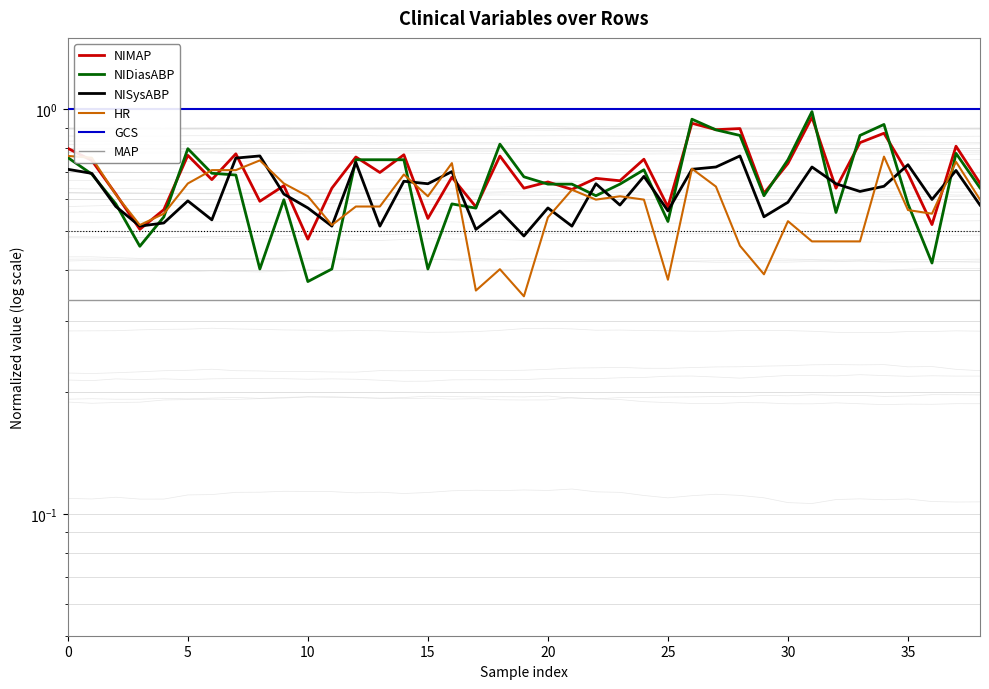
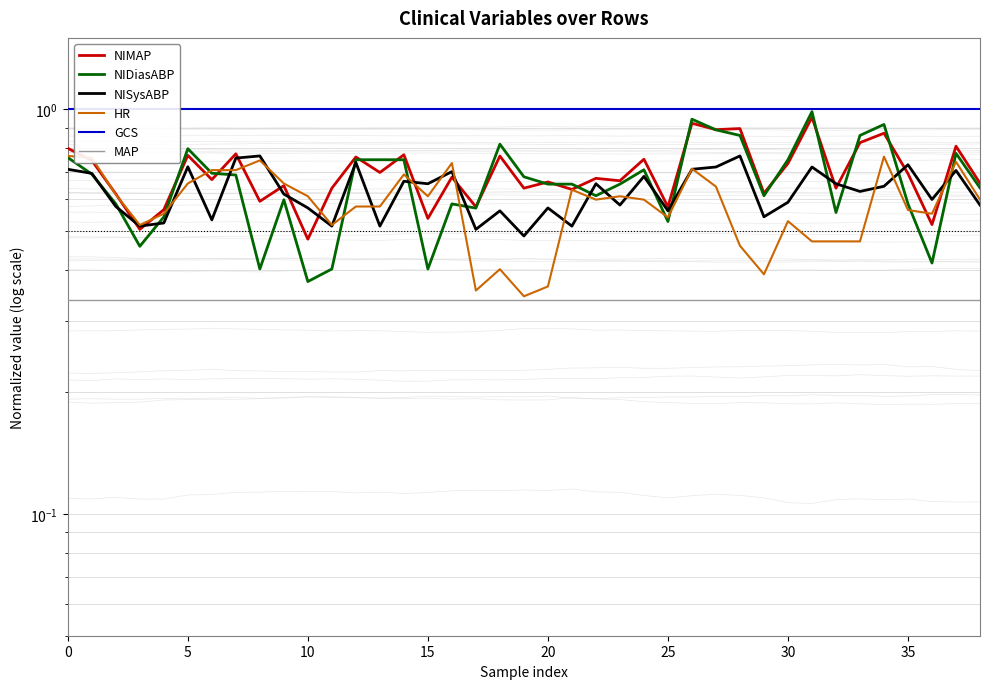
NISysABP, 5: 0.59 -> 0.72
HR, 20: 0.54 -> 0.36
HR, 25: 0.38 -> 0.54
